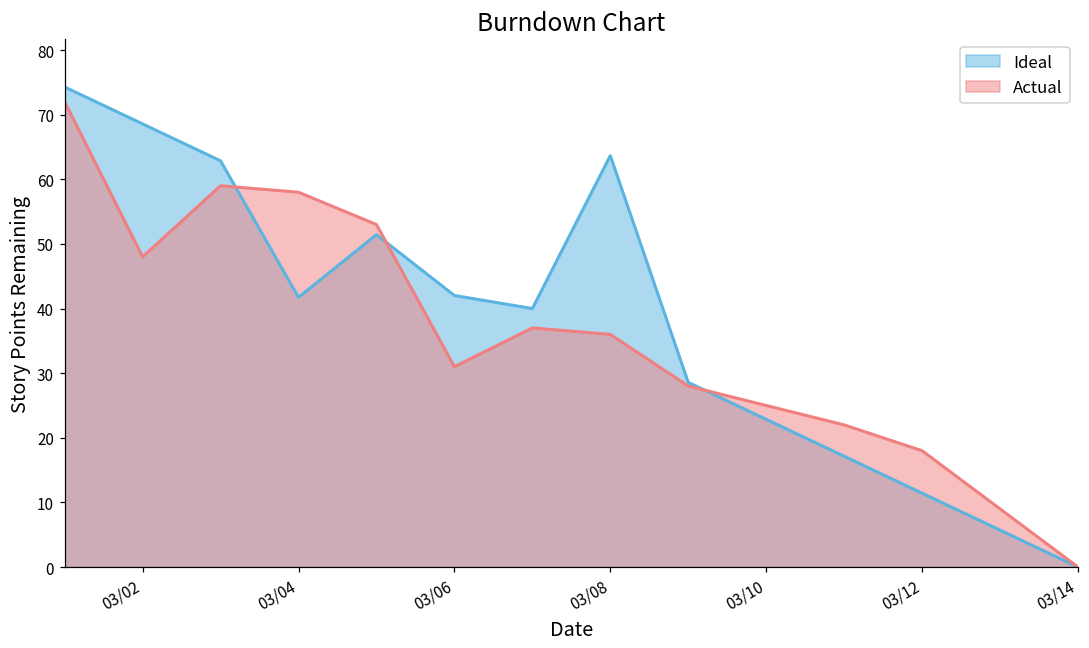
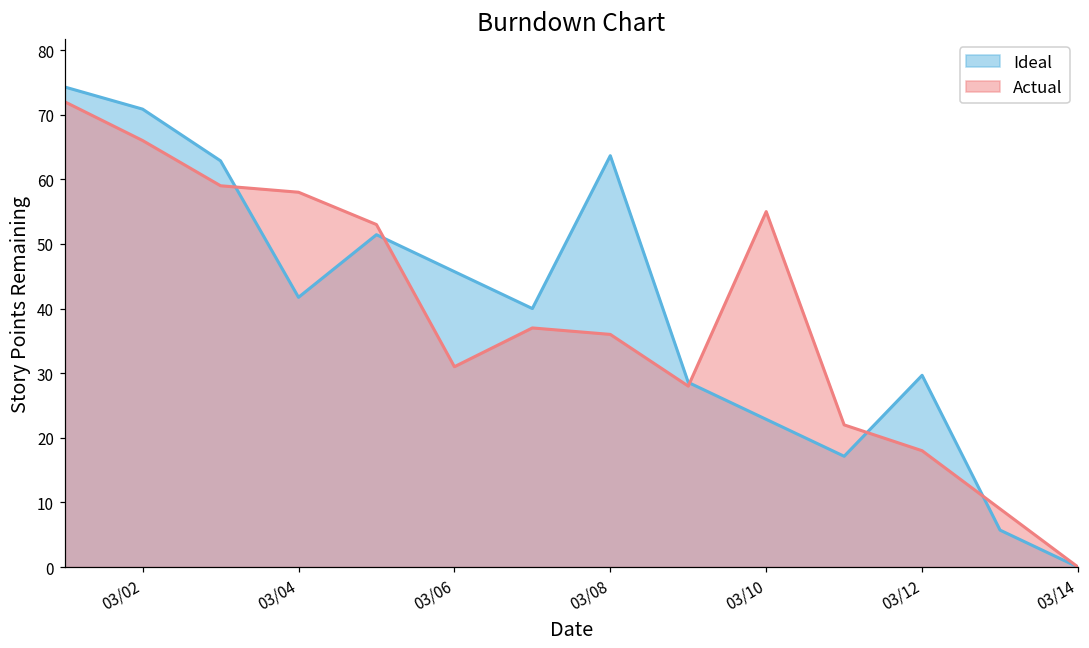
Ideal, 03/02: 69 -> 71
Actual, 03/02: 48 -> 66
Ideal, 03/06: 42 -> 46
Actual, 03/10: 25 -> 55
Ideal, 03/12: 11 -> 30
